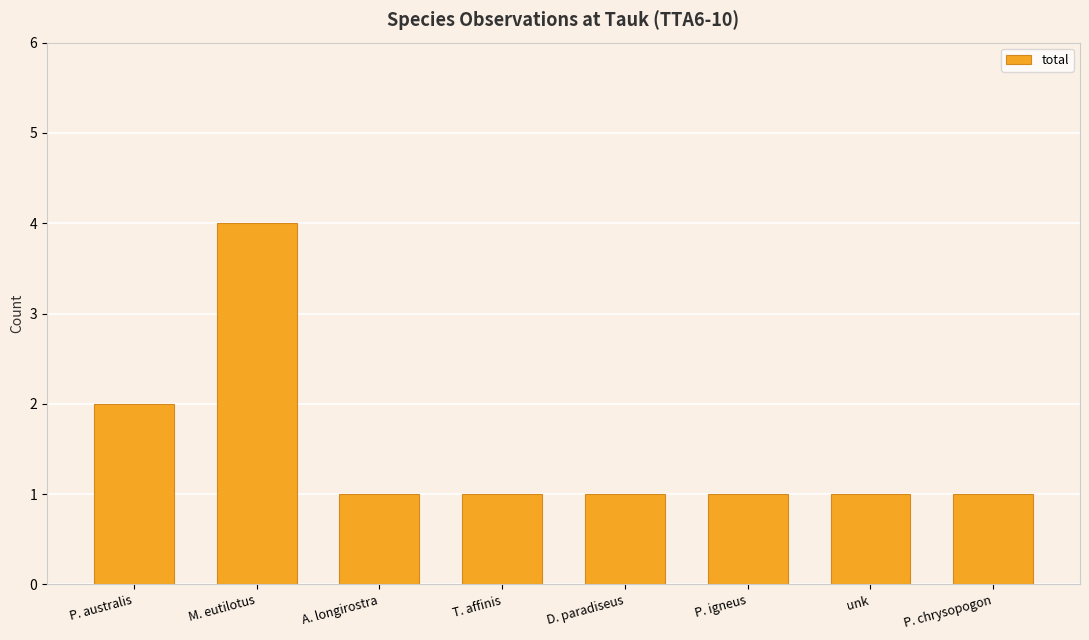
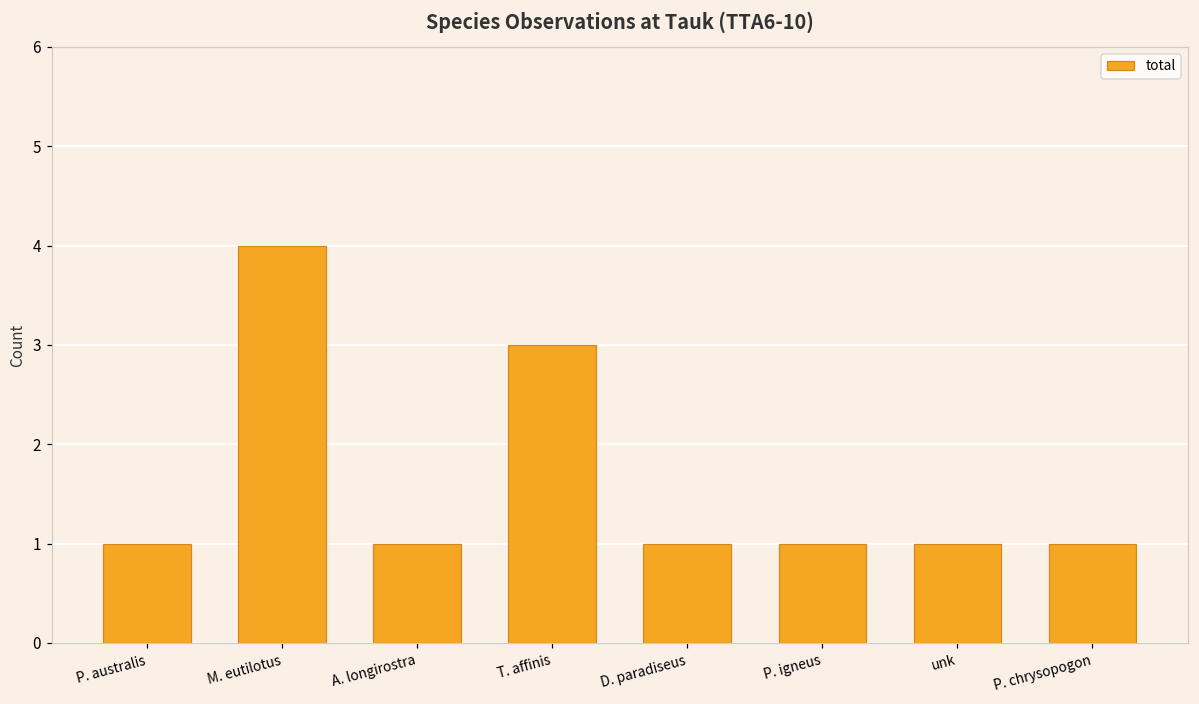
P. australis: 2 -> 1
T. affinis: 1 -> 3
